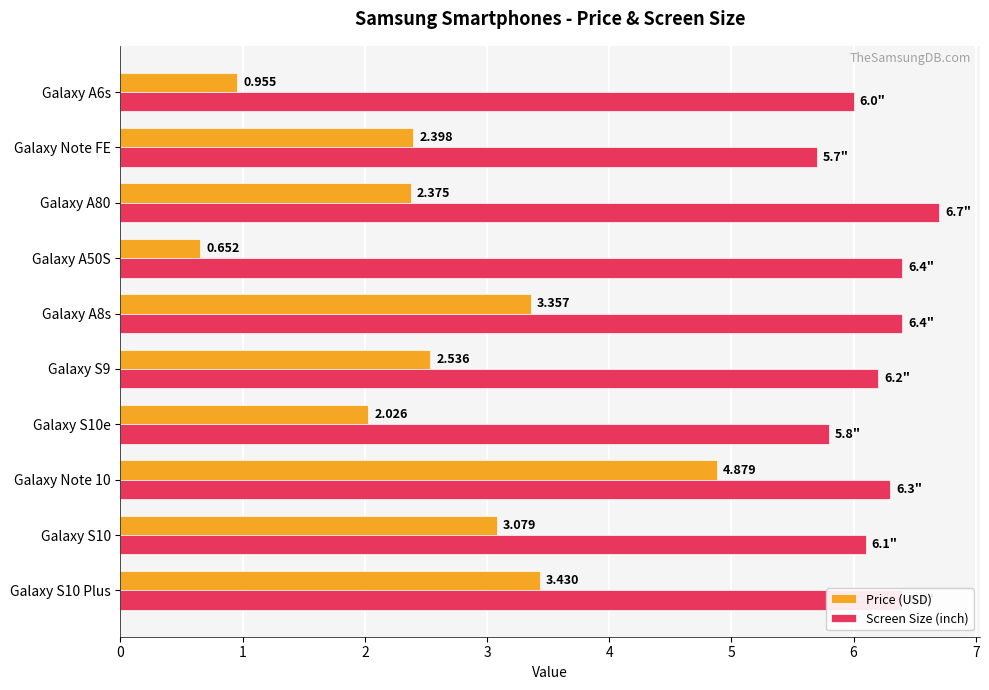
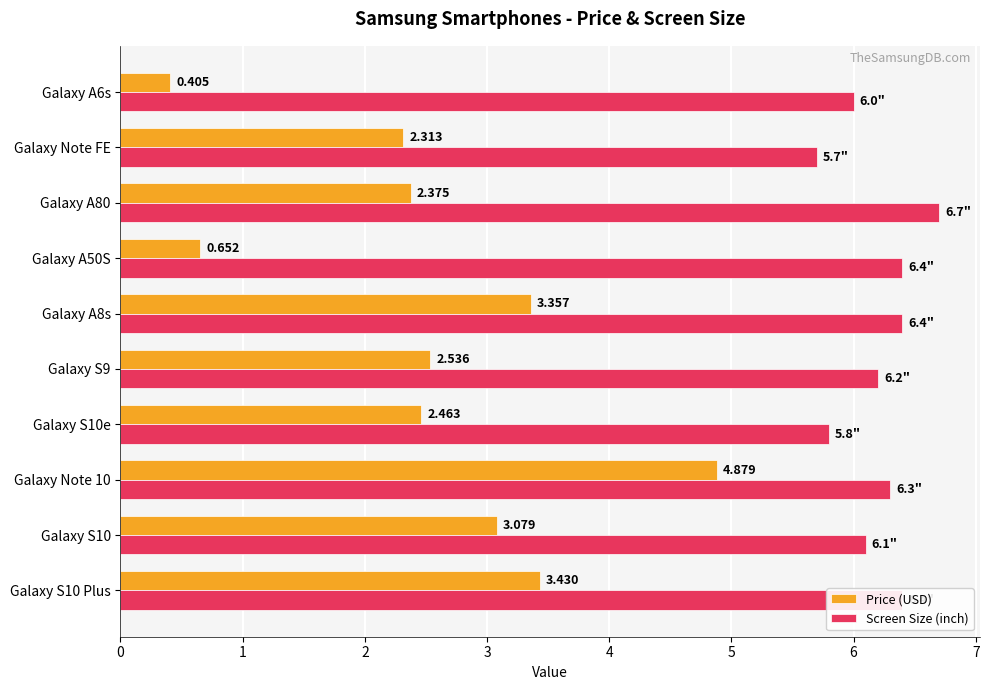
Price (USD), Galaxy A6s: 0.955 -> 0.405
Price (USD), Galaxy Note FE: 2.398 -> 2.313
Price (USD), Galaxy S10e: 2.026 -> 2.463
